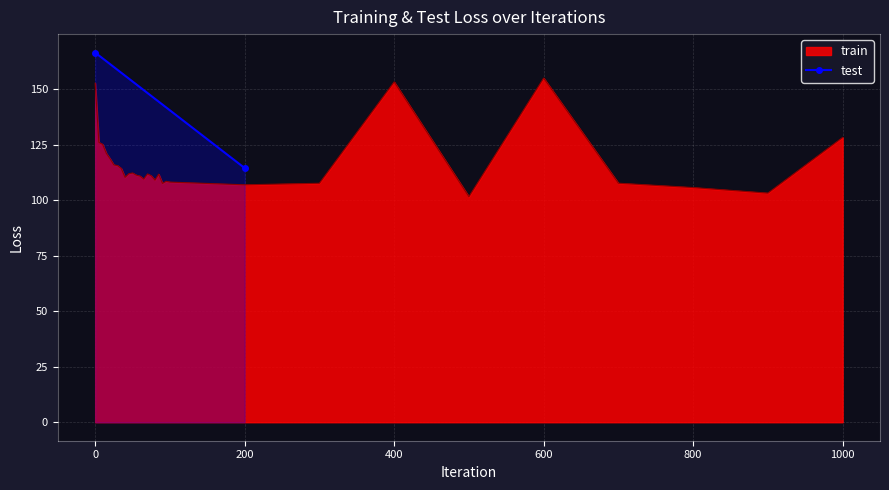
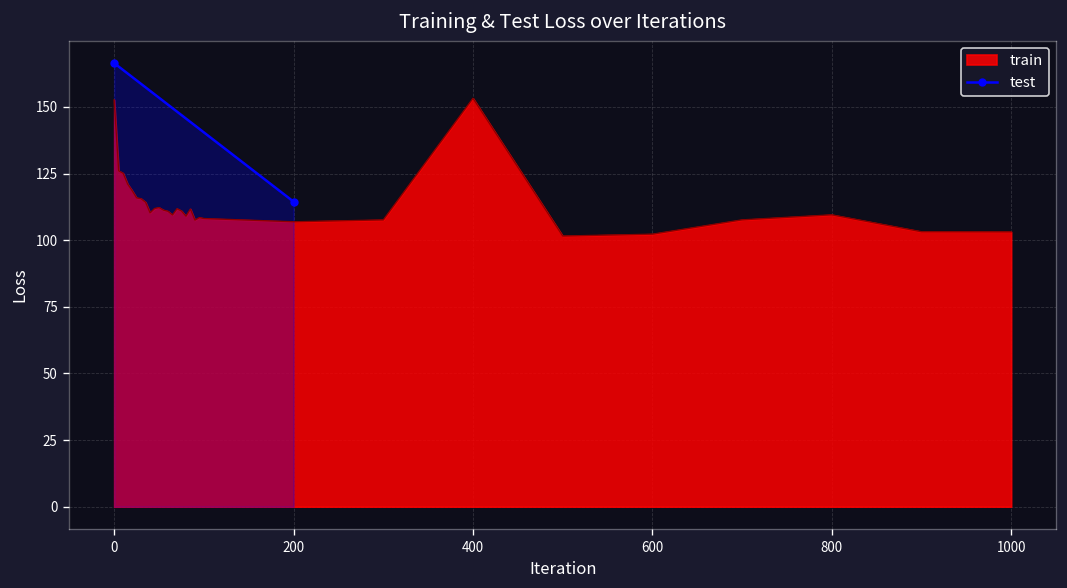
train, 600: 155 -> 102
train, 800: 106 -> 110
train, 1000: 128 -> 103
